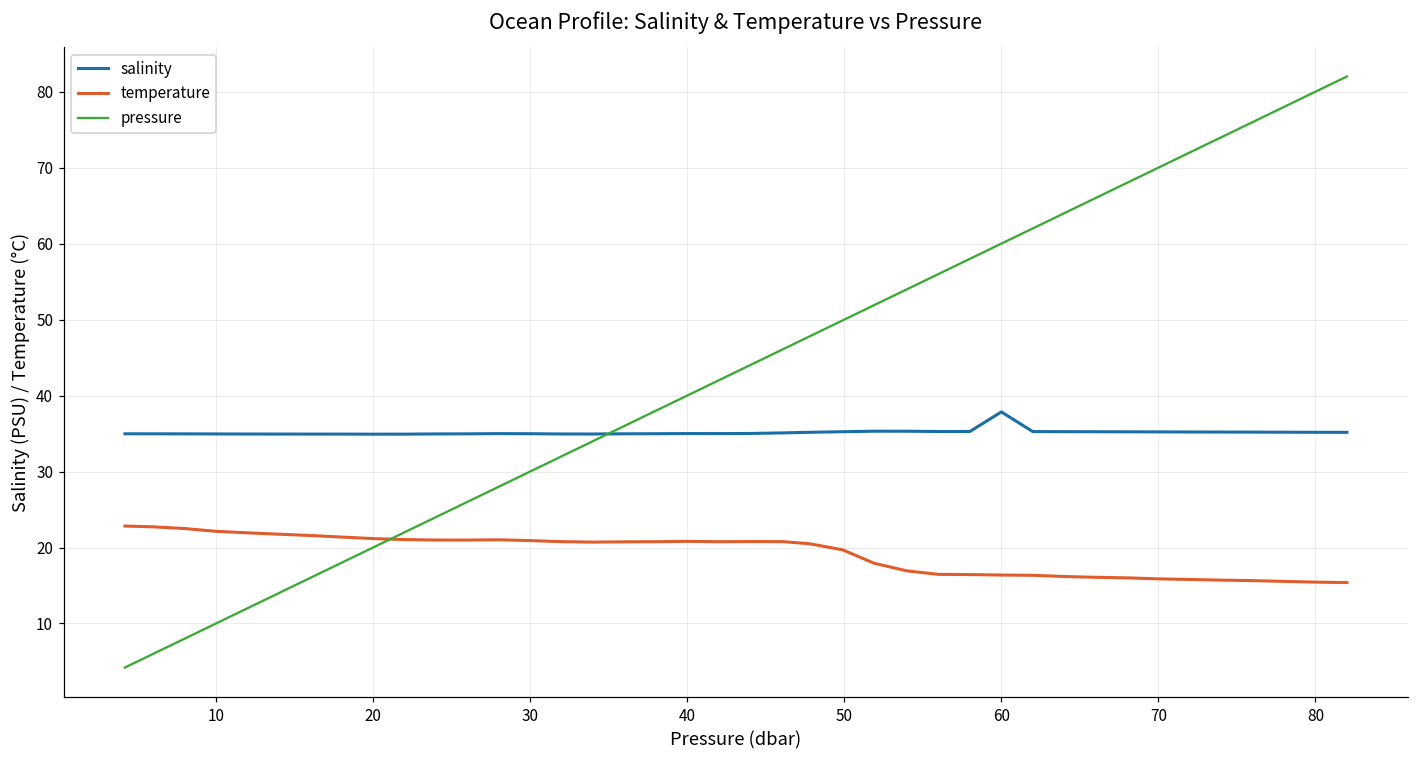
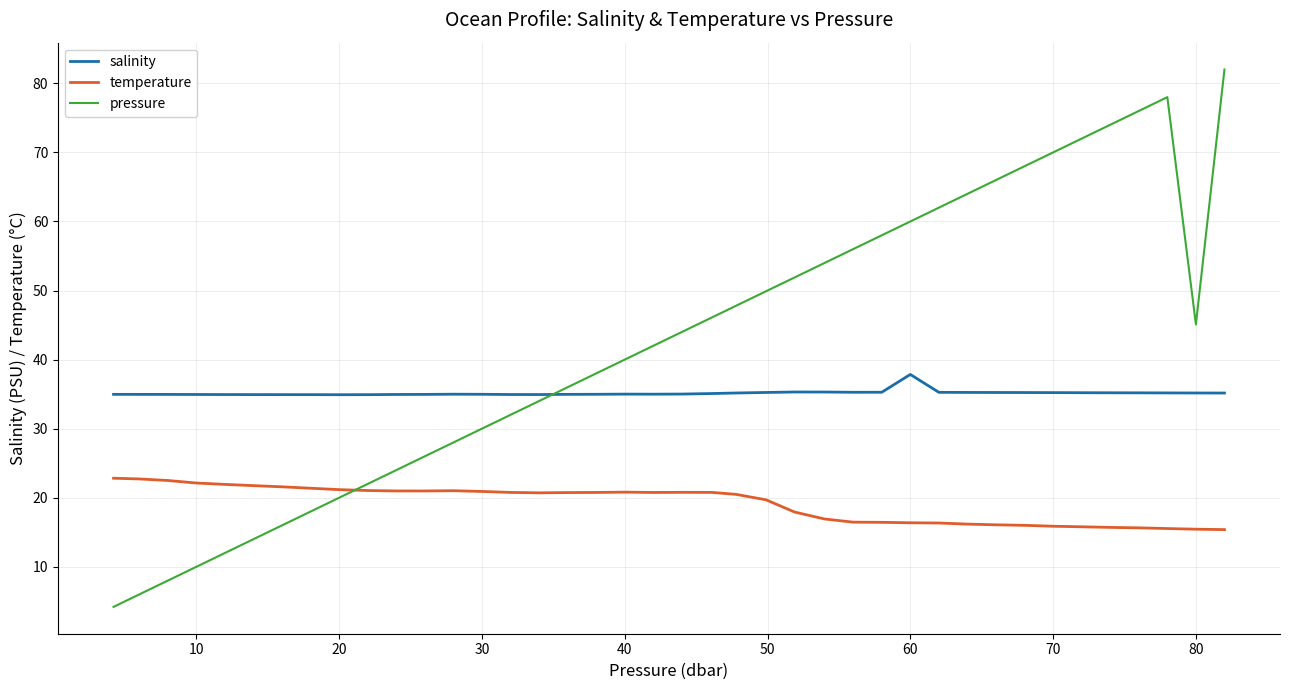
pressure, 80: 80 -> 45
